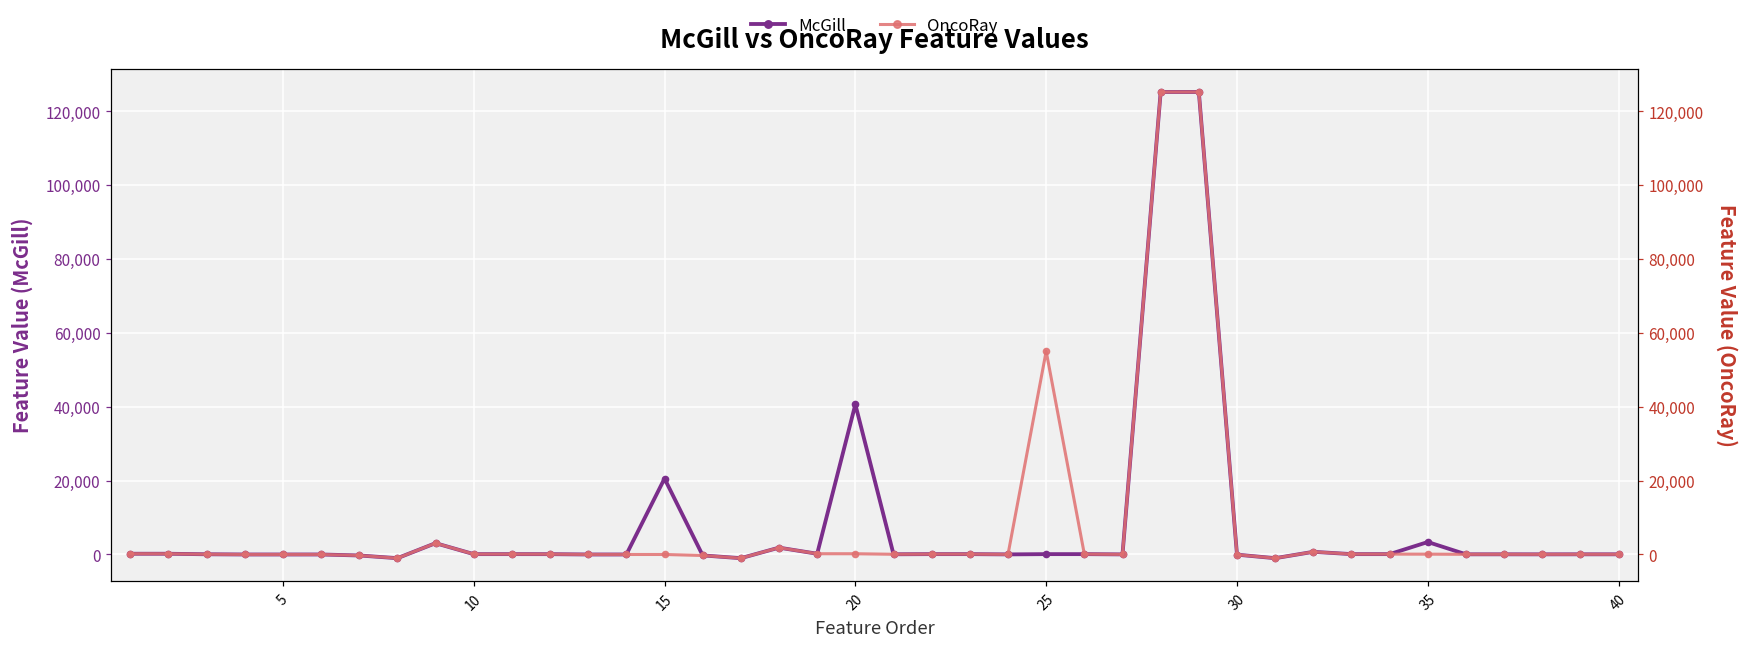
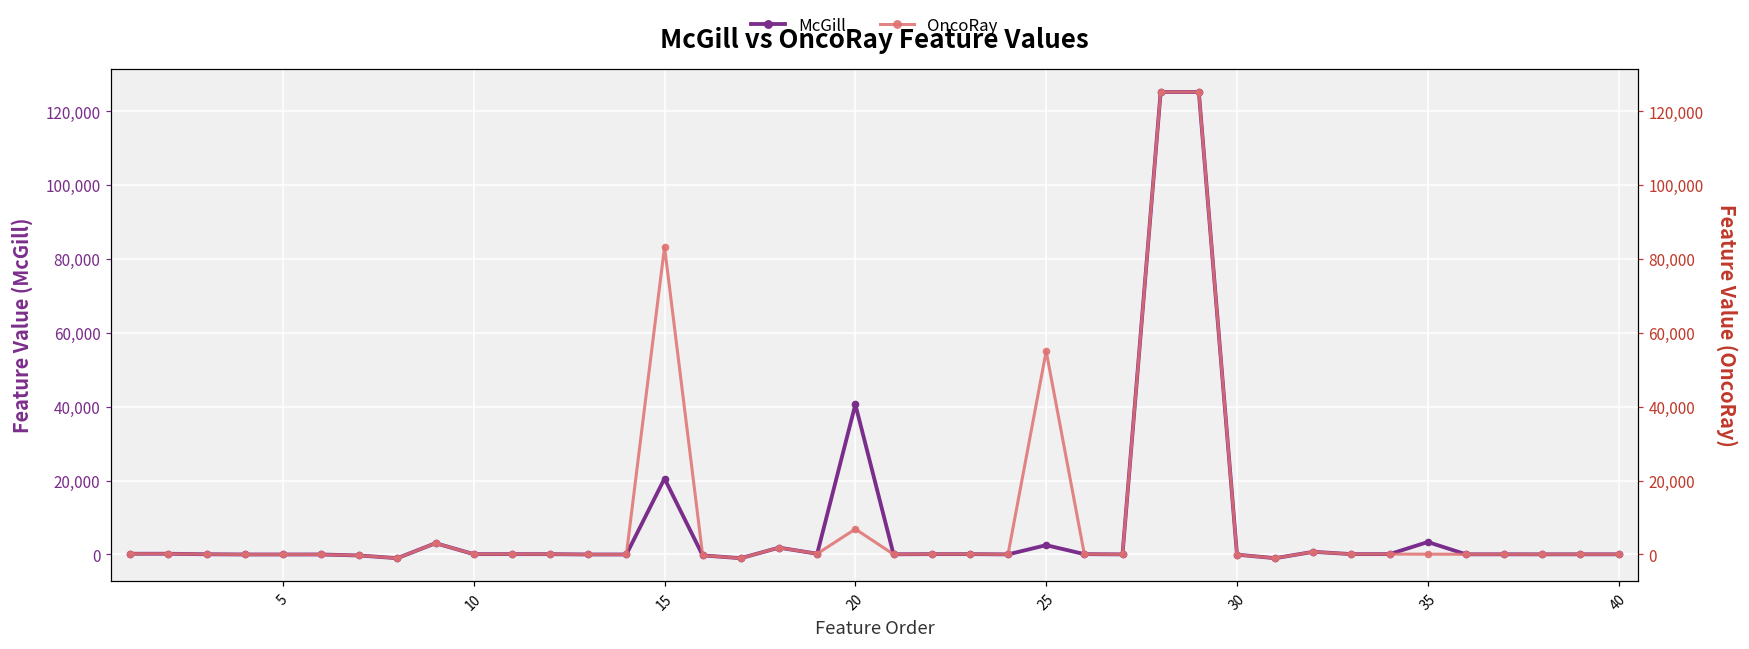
OncoRay, 15: 0 -> 83,000
OncoRay, 20: 0 -> 7,000
McGill, 25: 0 -> 3,000
